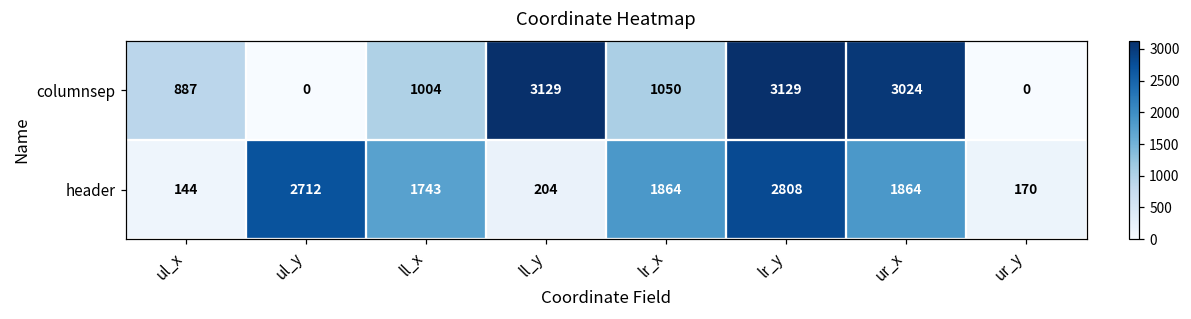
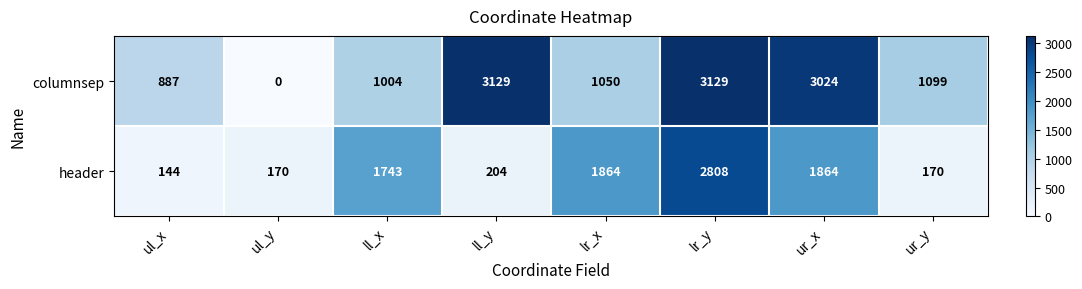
columnsep, ur_y: 0 -> 1099
header, ul_y: 2712 -> 170
